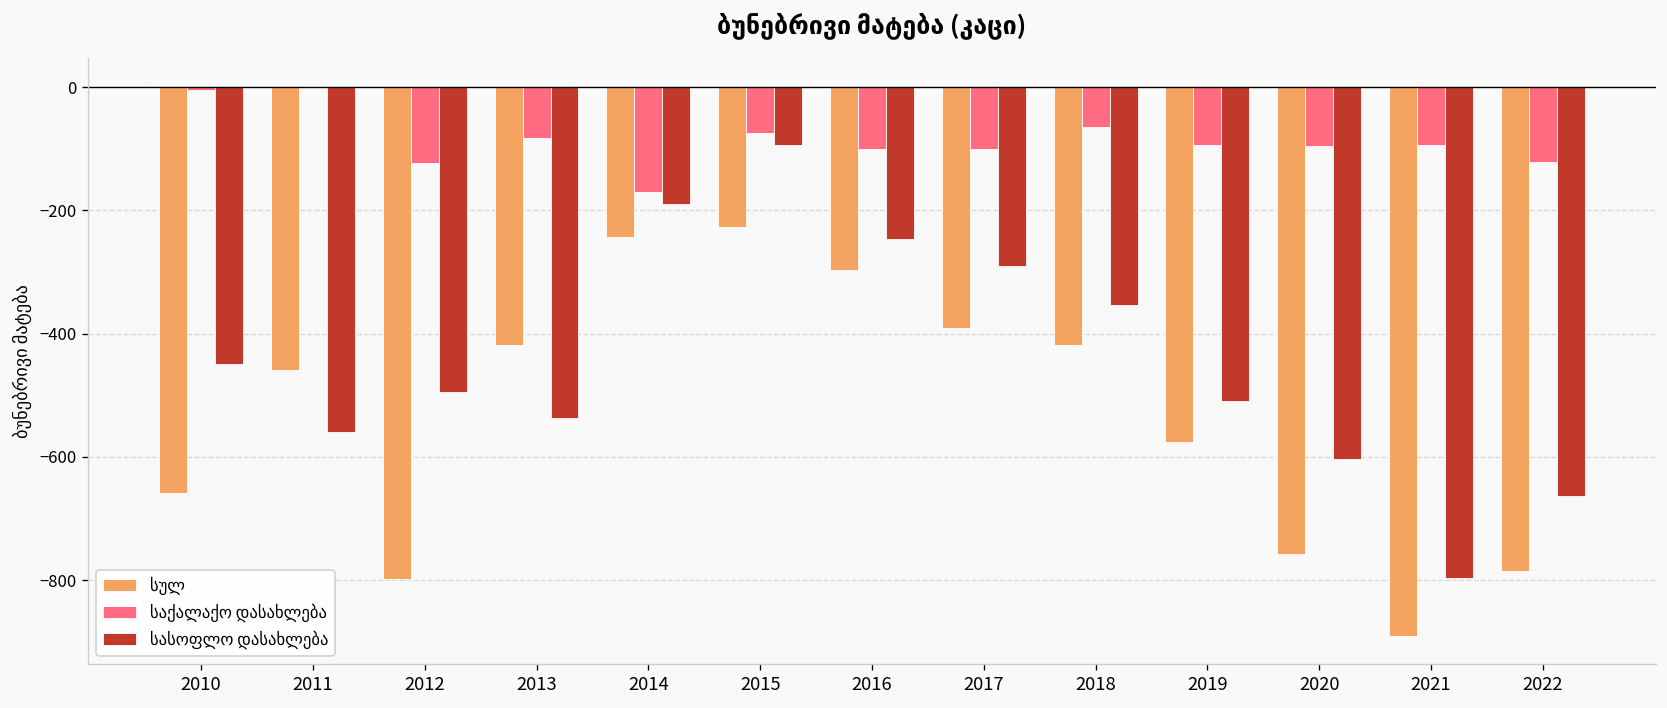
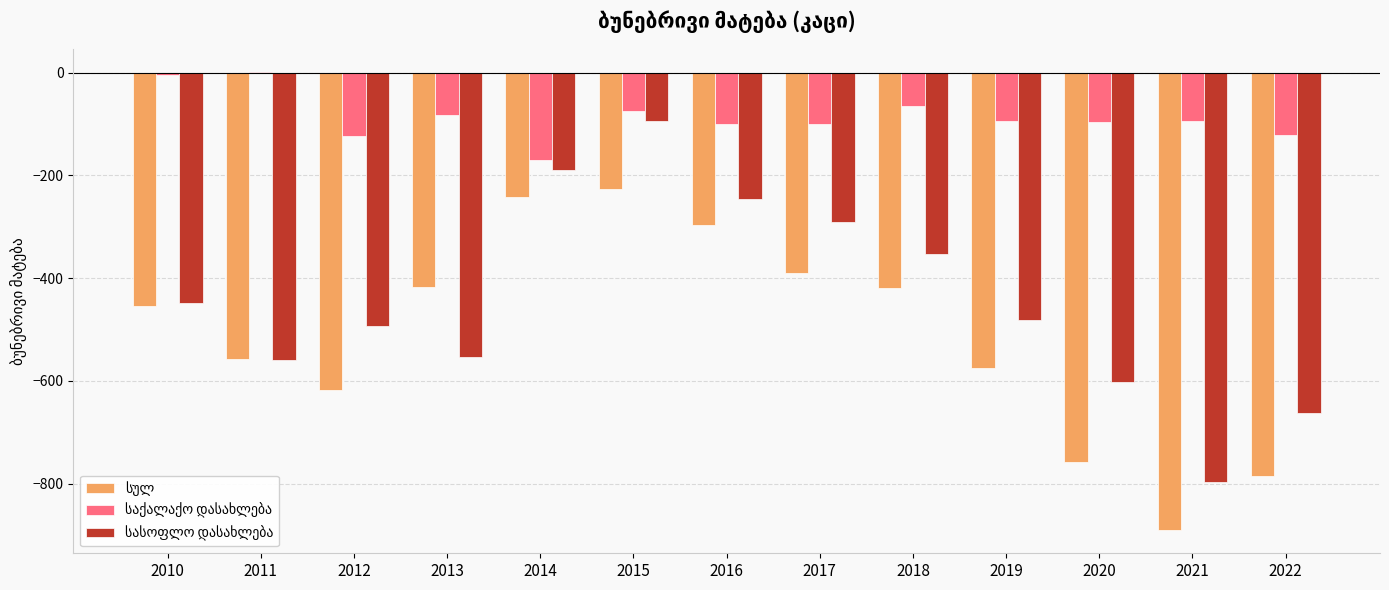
სულ, 2010: -660 -> -450
სულ, 2011: -460 -> -560
სულ, 2012: -800 -> -620
სასოფლო დასახლება, 2013: -540 -> -550
სასოფლო დასახლება, 2019: -510 -> -480
